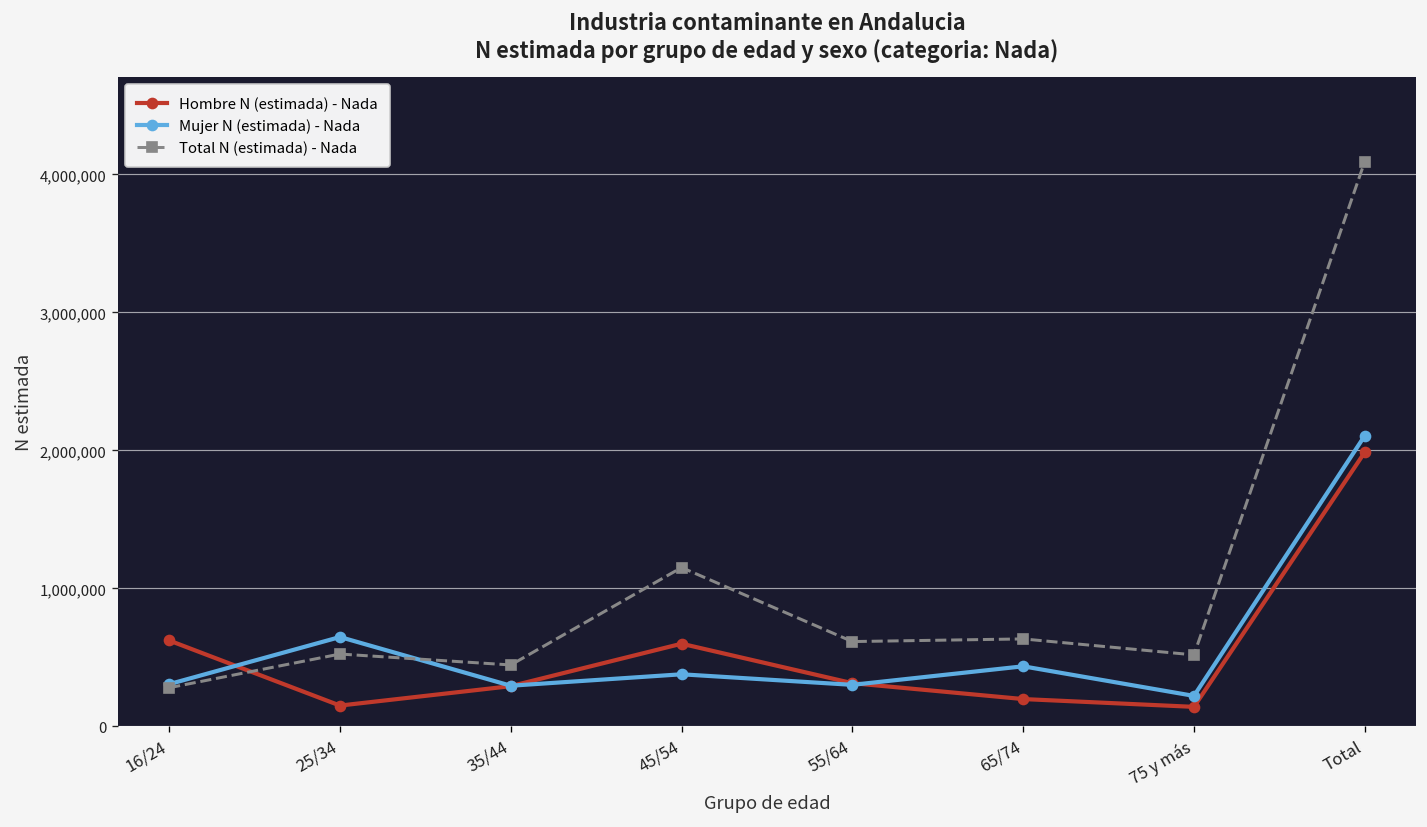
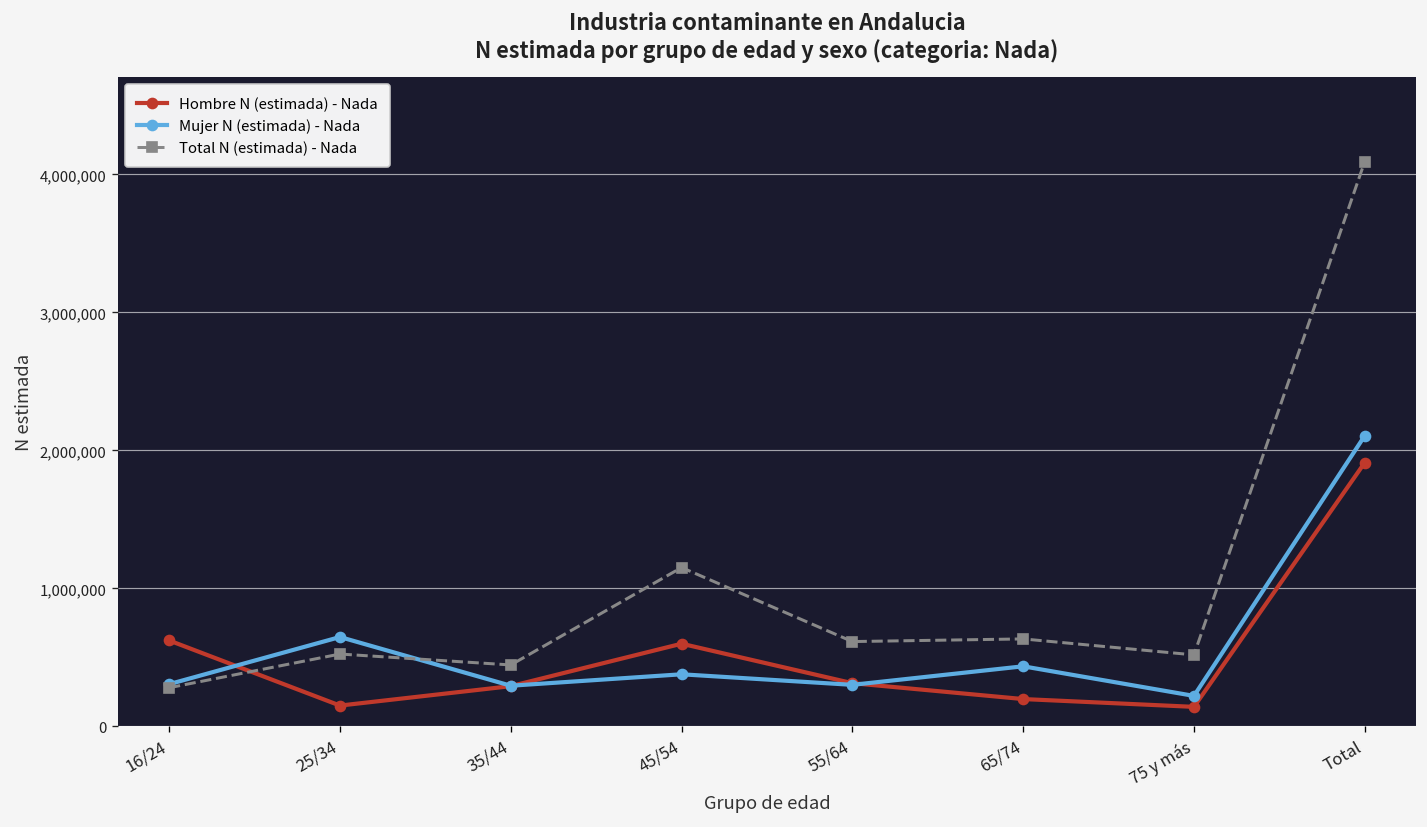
Hombre N (estimada) - Nada, Total: 1,990,000 -> 1,910,000
